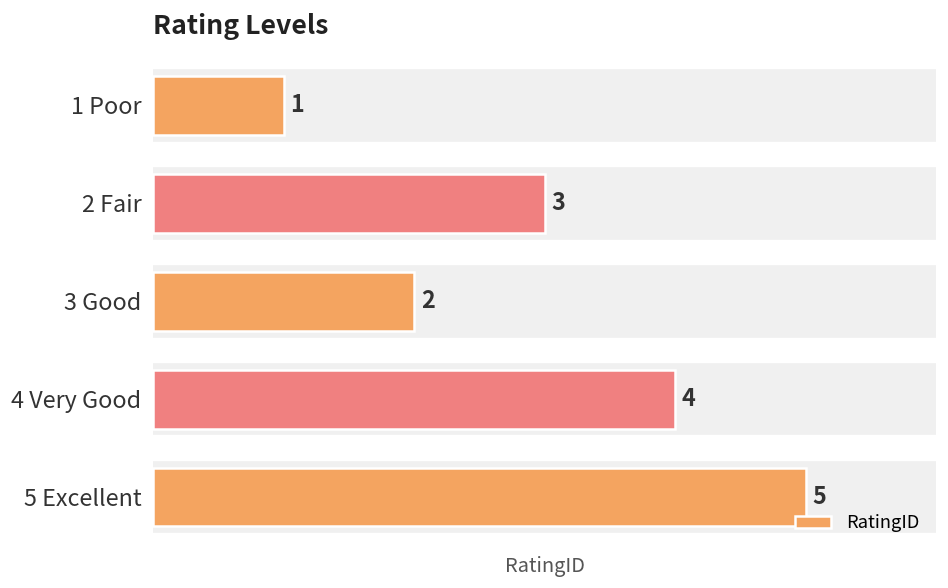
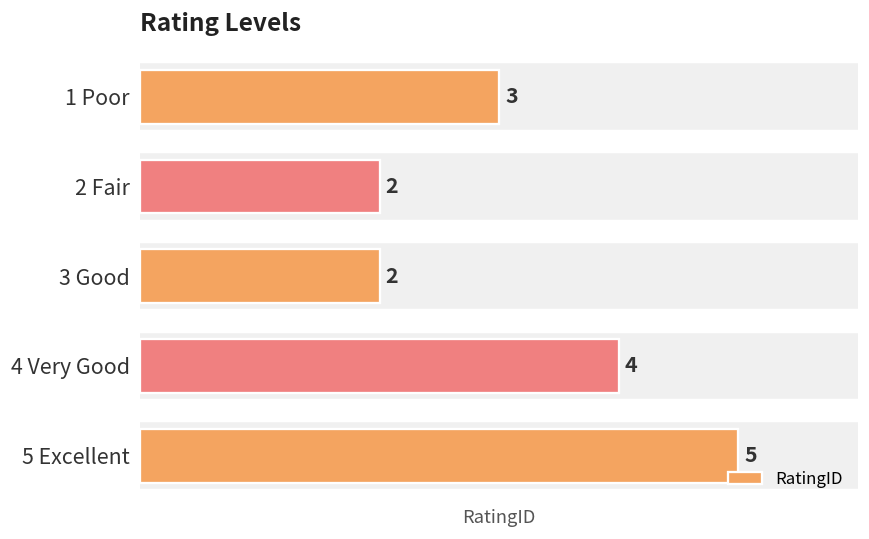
1 Poor: 1 -> 3
2 Fair: 3 -> 2
